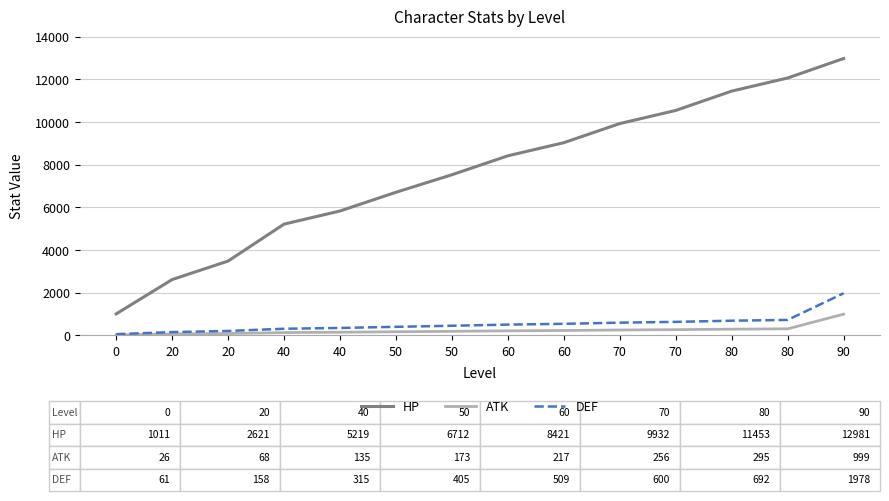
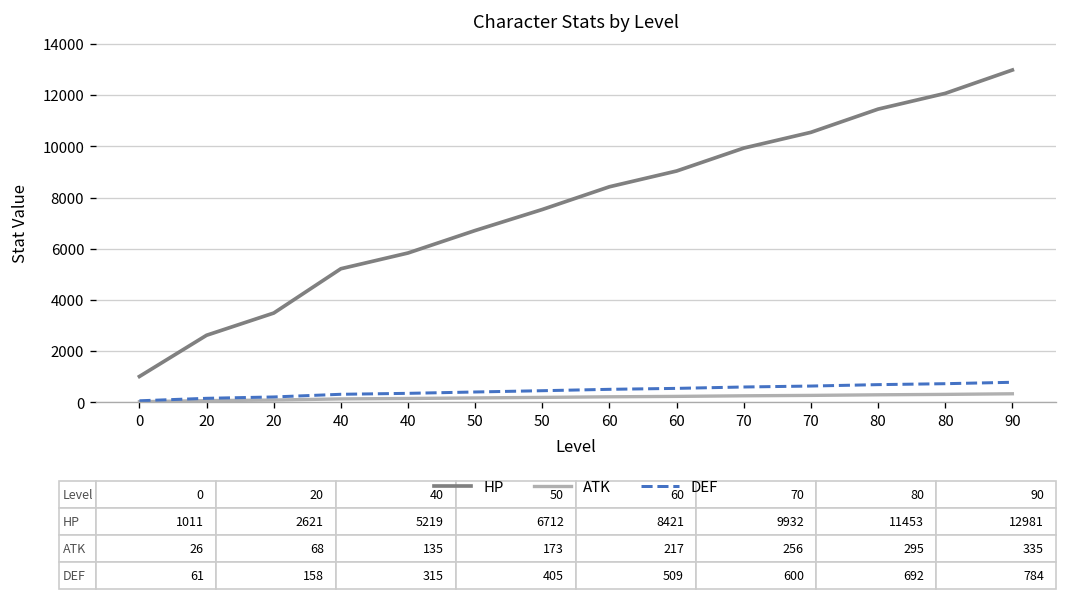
ATK, 90: 999 -> 335
DEF, 90: 1978 -> 784
